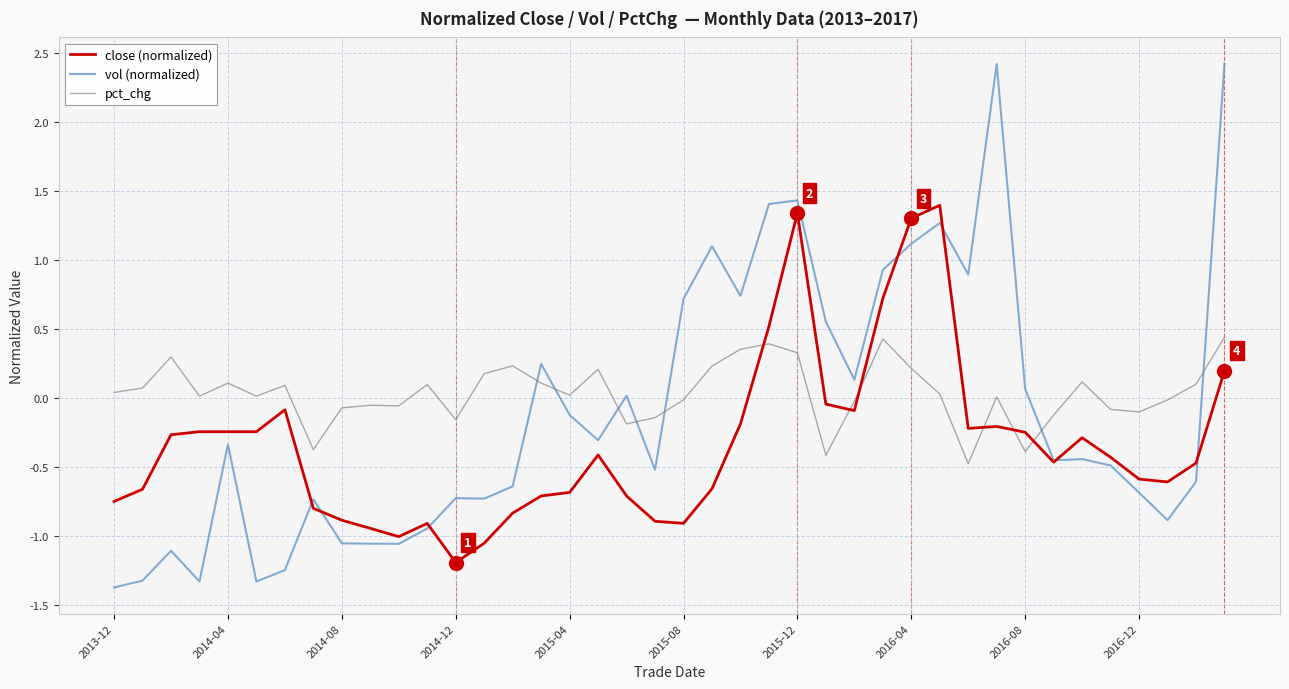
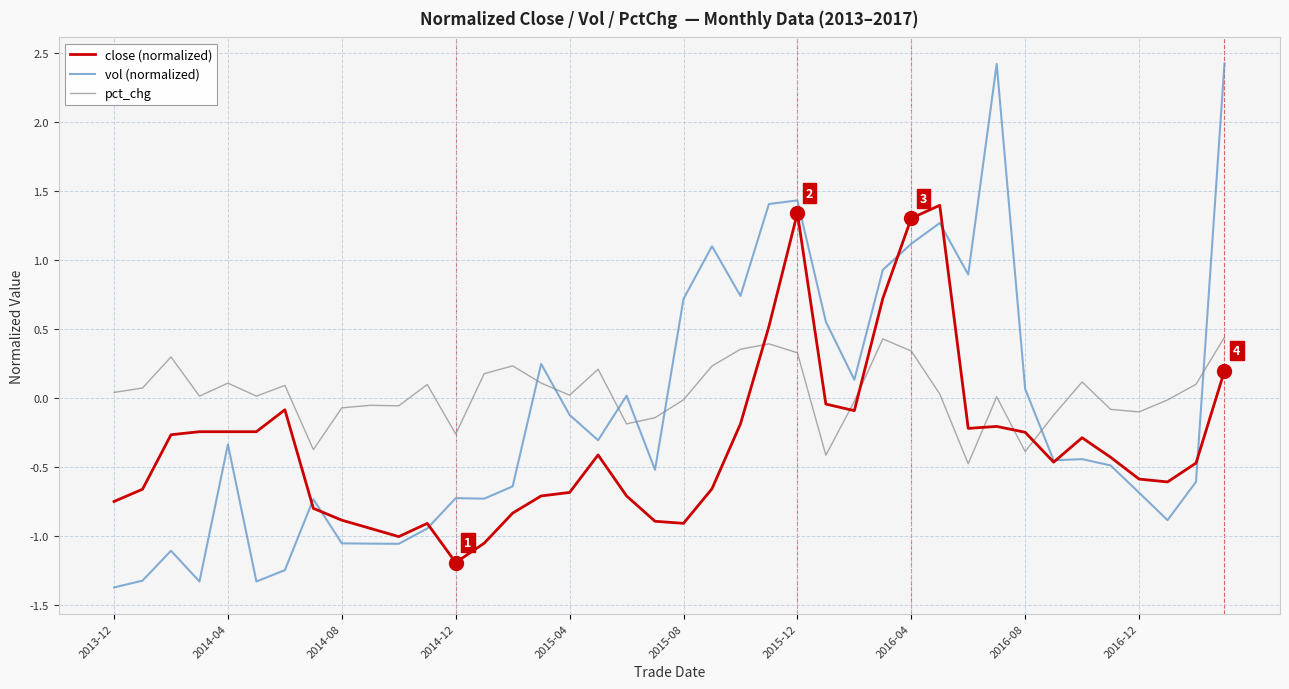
pct_chg, 2014-12: -0.16 -> -0.26
pct_chg, 2016-04: 0.21 -> 0.34
